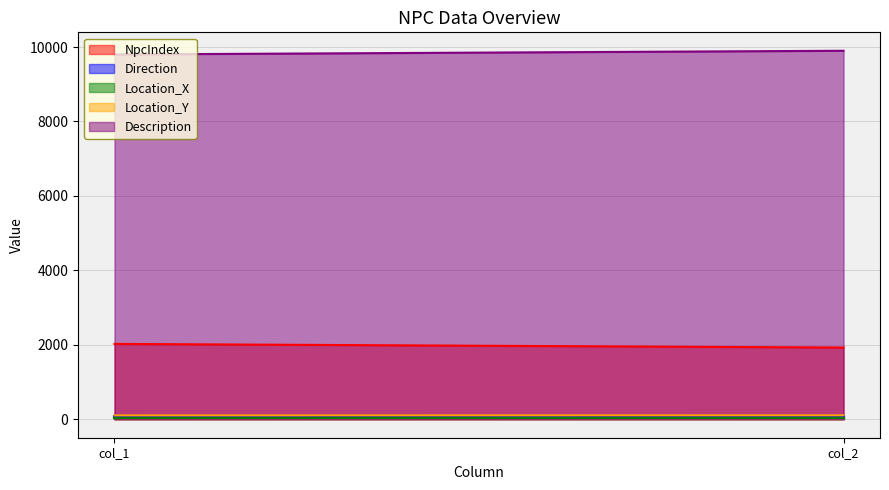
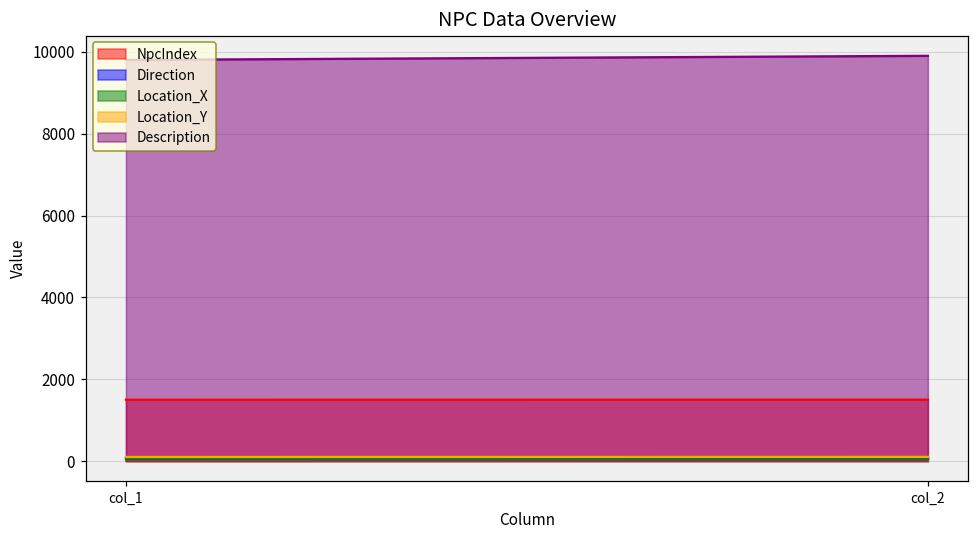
NpcIndex, col_1: 2000 -> 1500
NpcIndex, col_2: 1900 -> 1500
